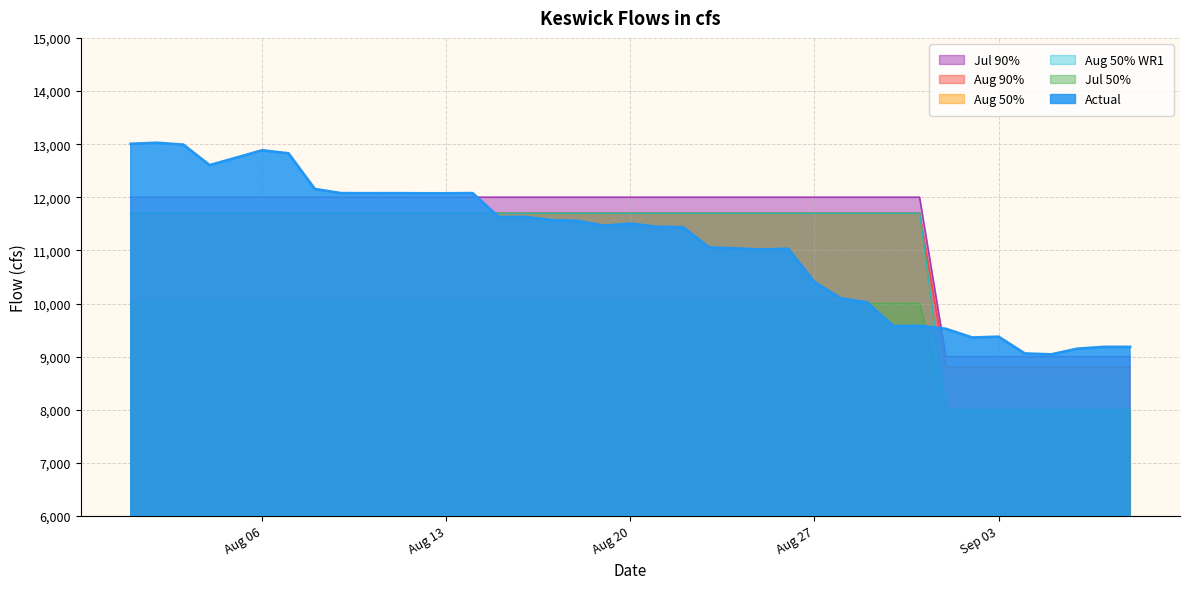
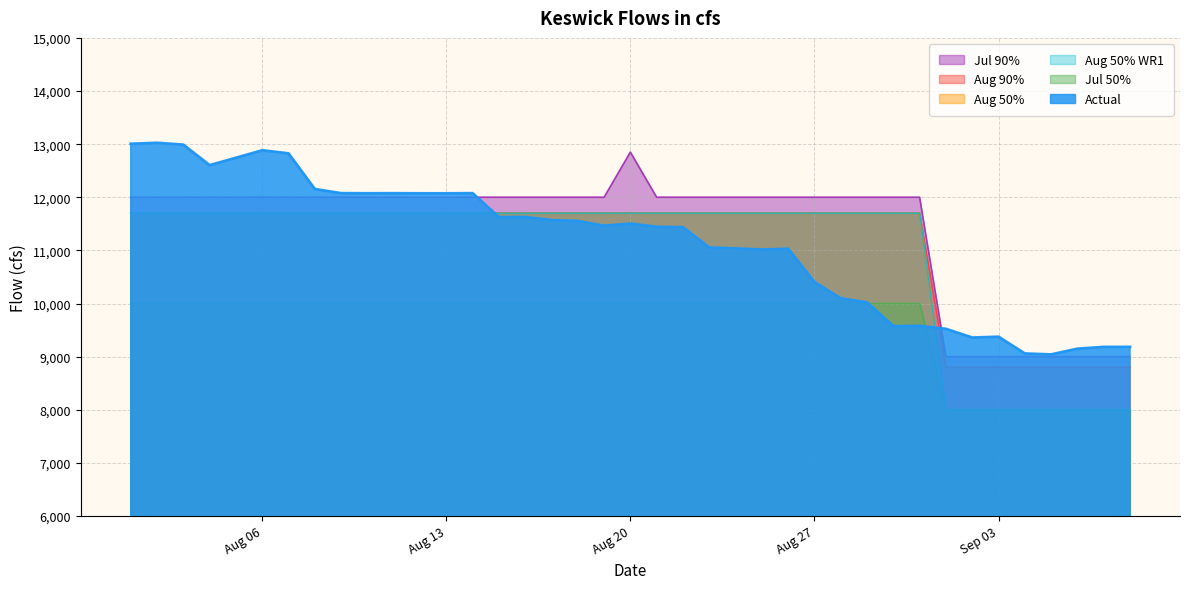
Jul 90%, Aug 20: 12,000 -> 12,900
